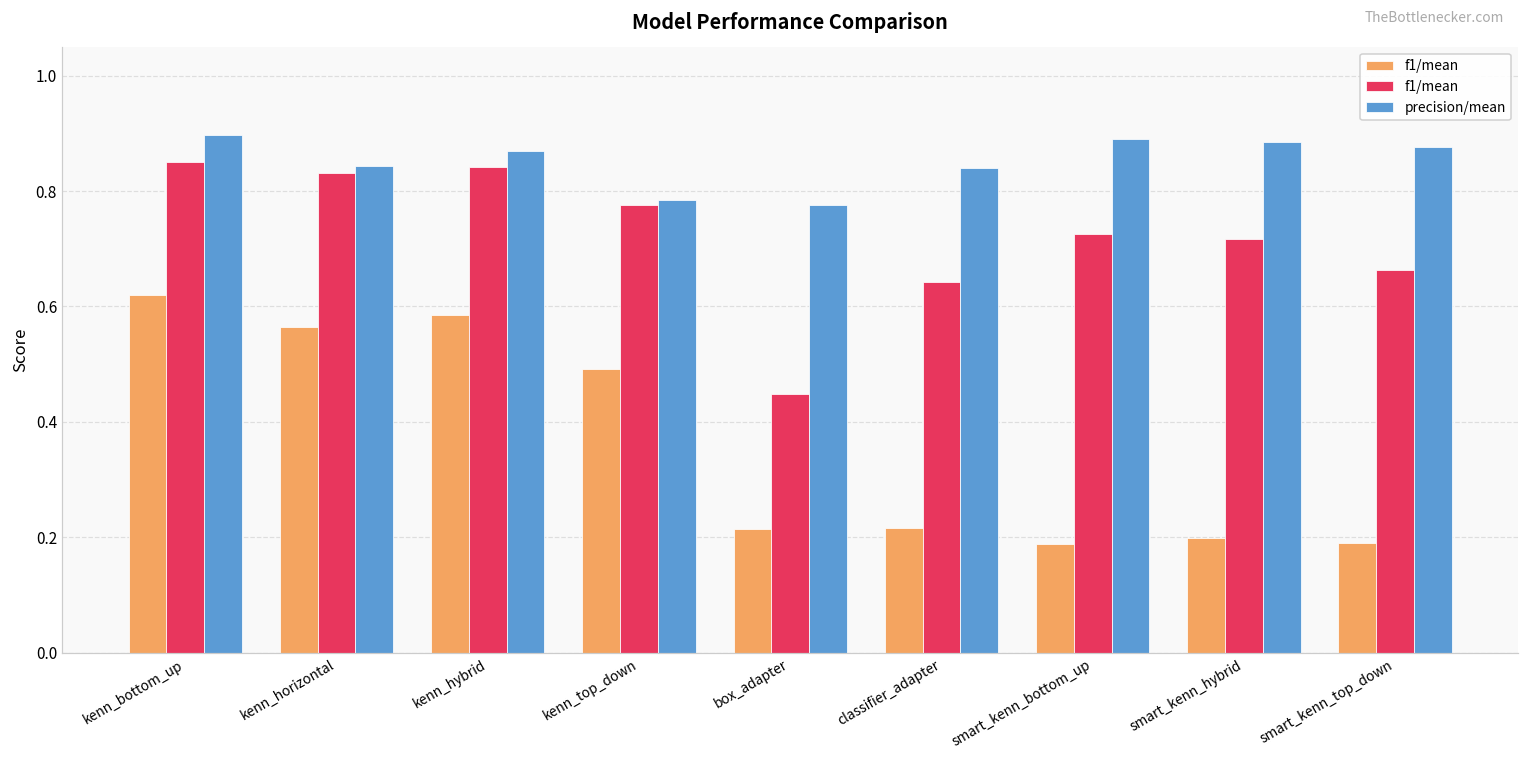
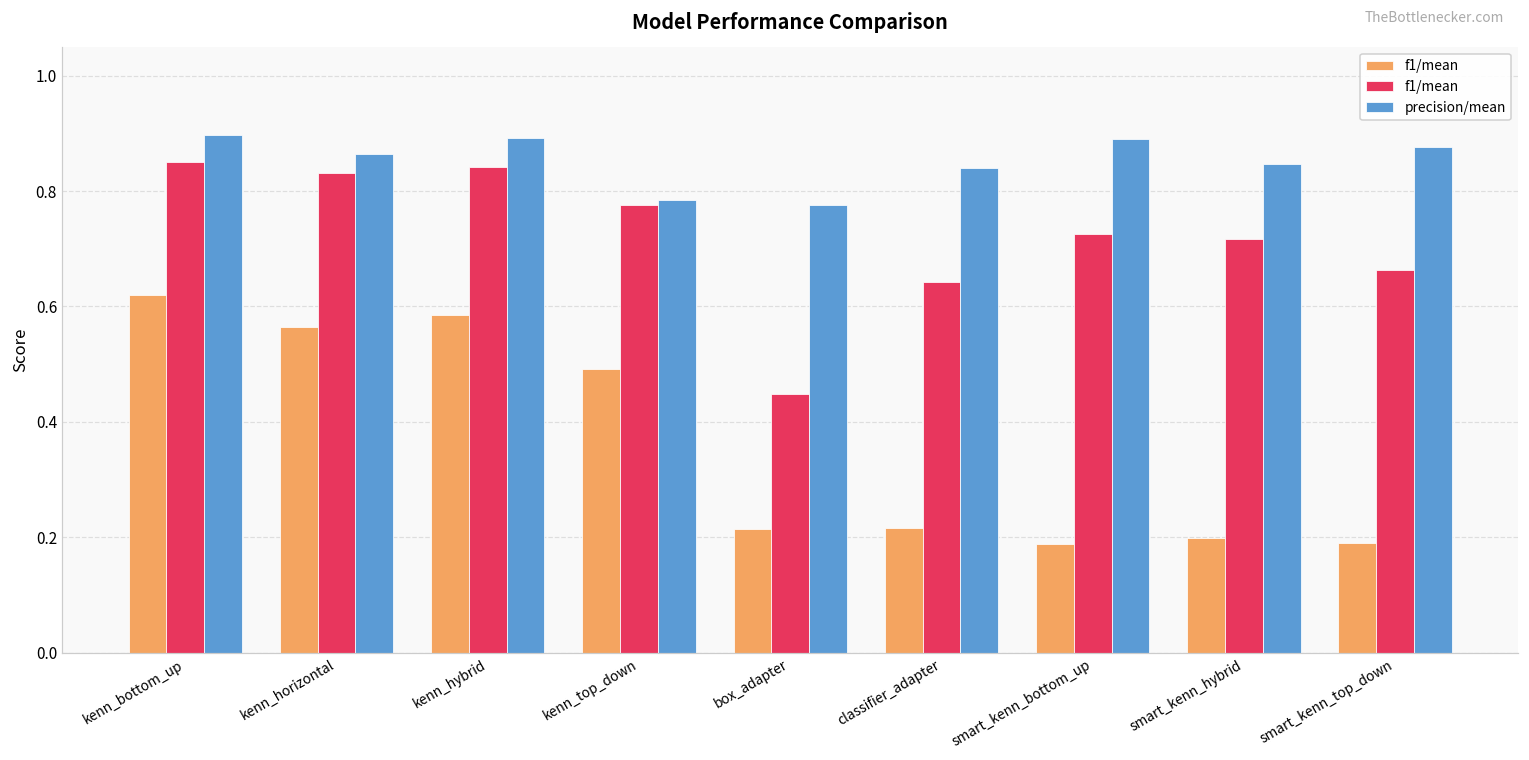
precision/mean, kenn_horizontal: 0.84 -> 0.86
precision/mean, kenn_hybrid: 0.87 -> 0.89
precision/mean, smart_kenn_hybrid: 0.88 -> 0.85
